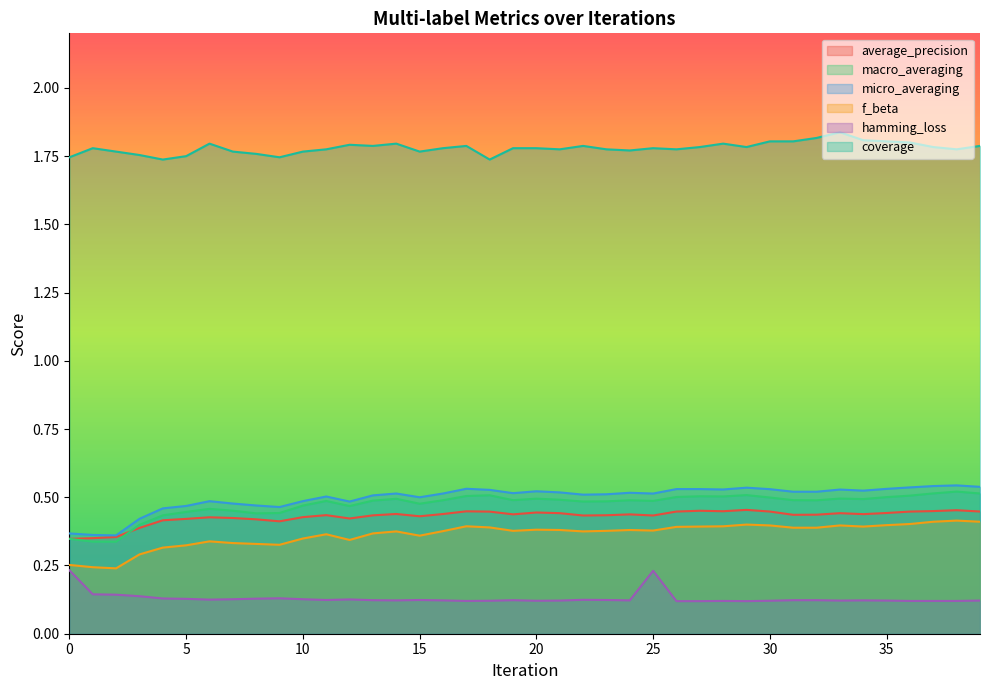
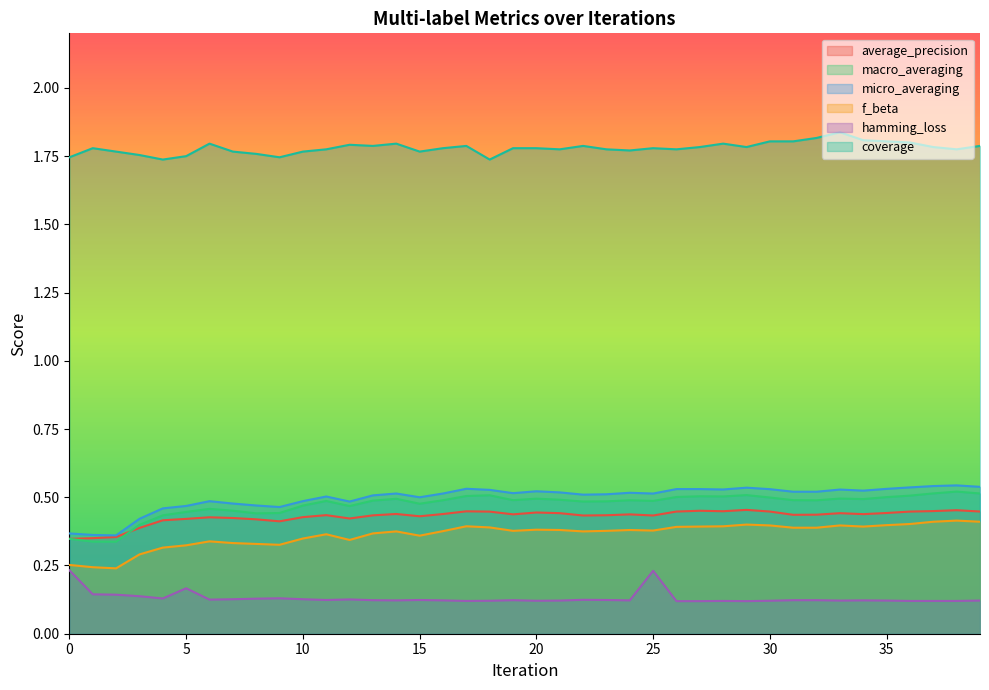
hamming_loss, 5: 0.13 -> 0.17
